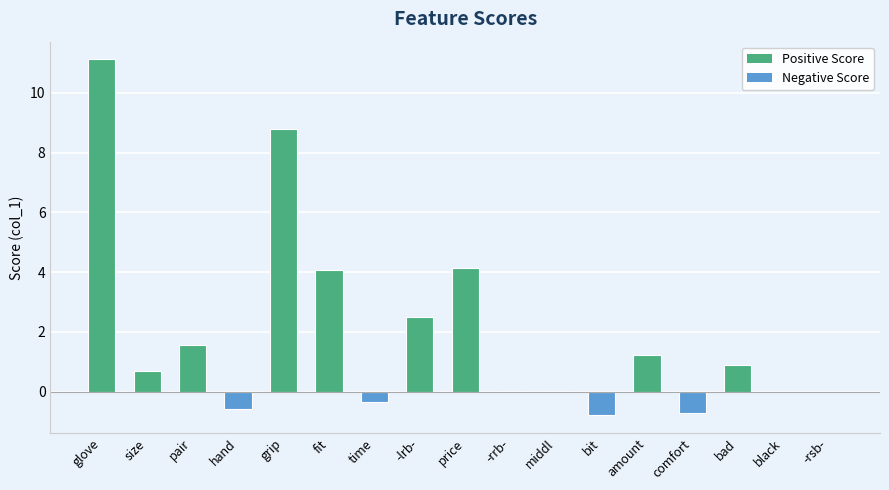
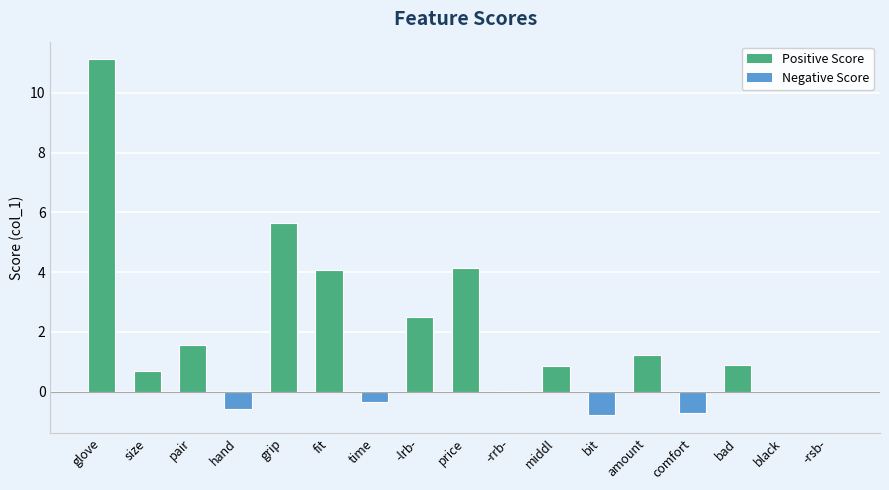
grip: 8.8 -> 5.7
middl: 0.0 -> 0.9
